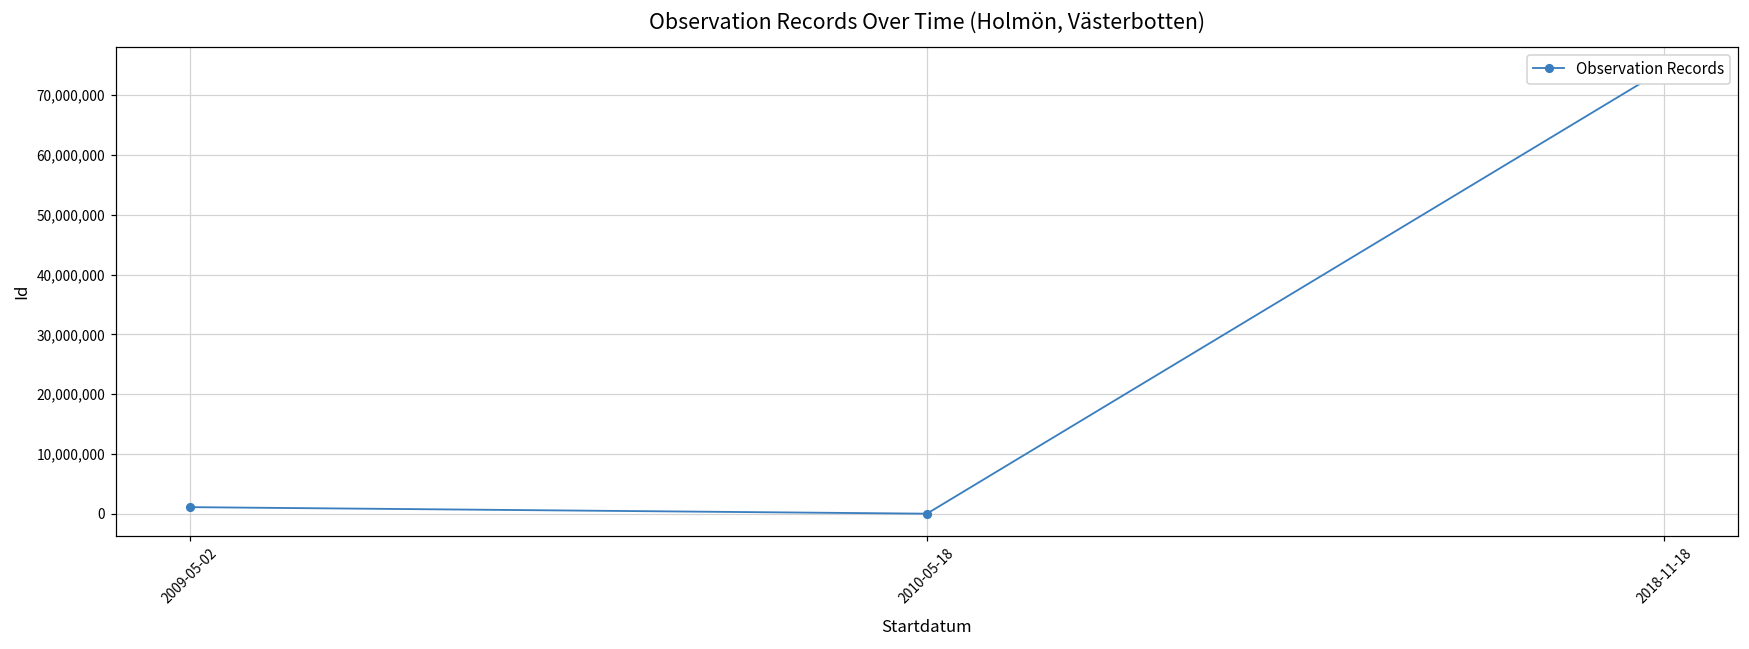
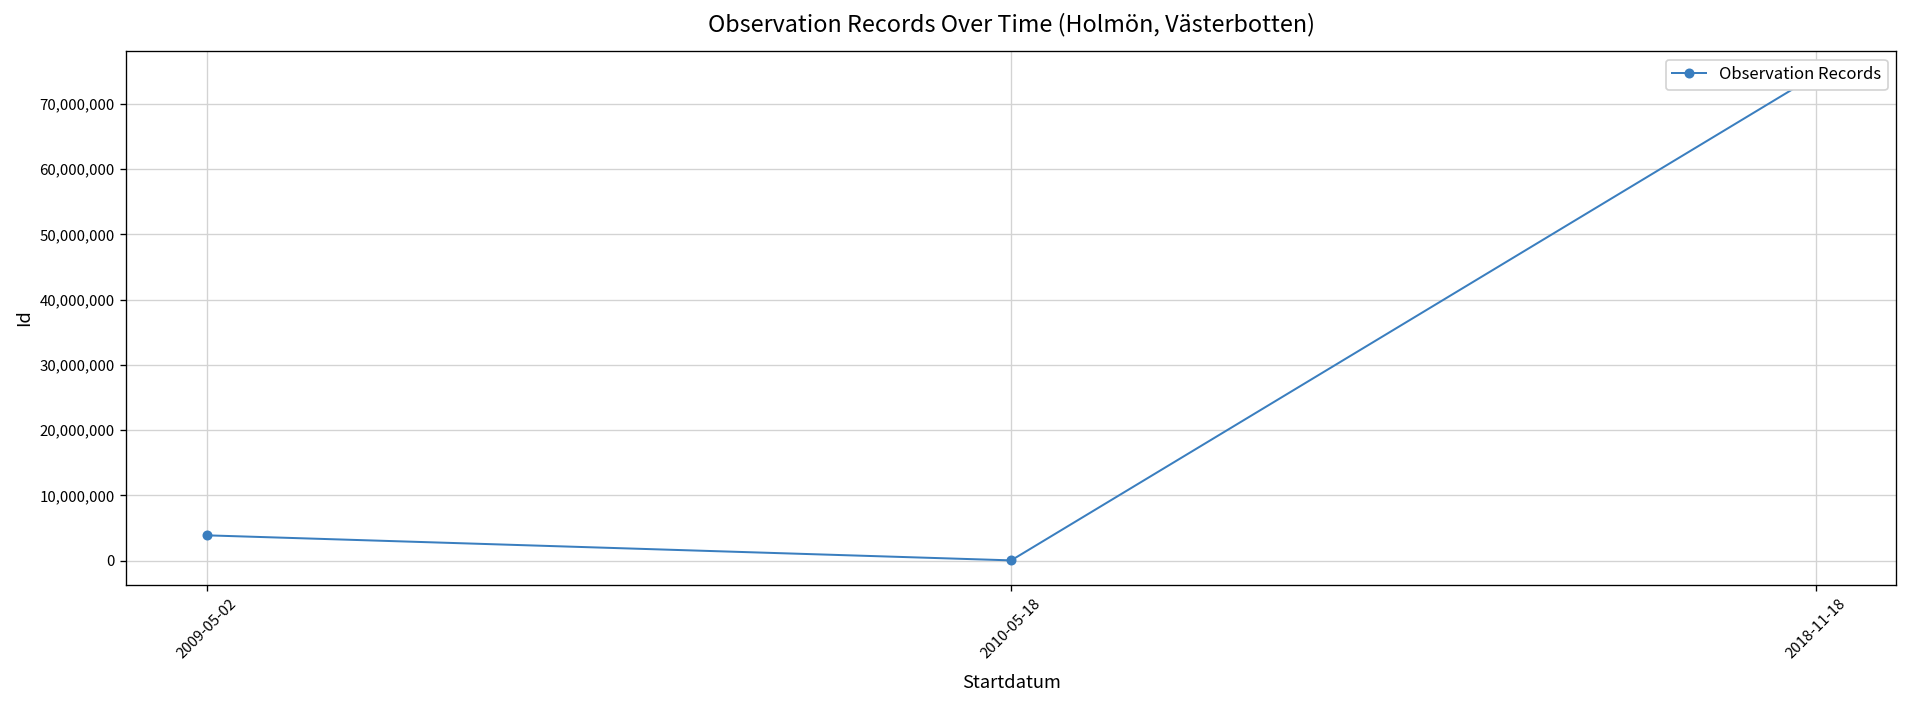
2009-05-02: 1,000,000 -> 4,000,000
